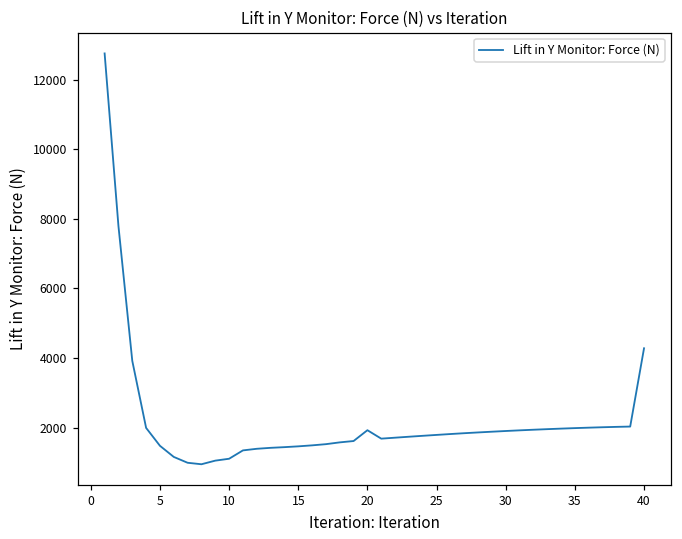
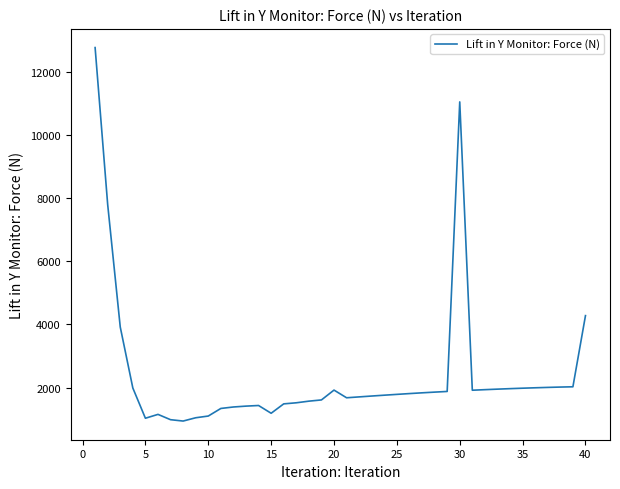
5: 1500 -> 1000
15: 1500 -> 1200
30: 1900 -> 11000
